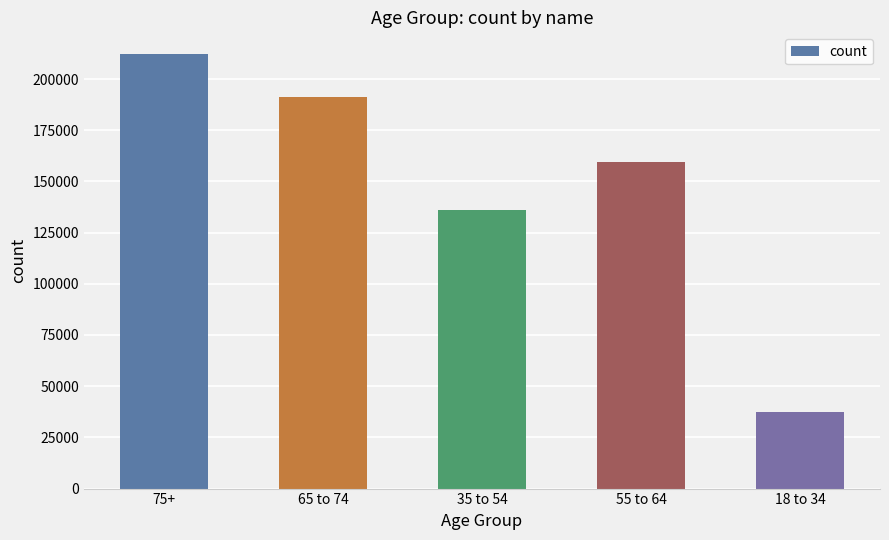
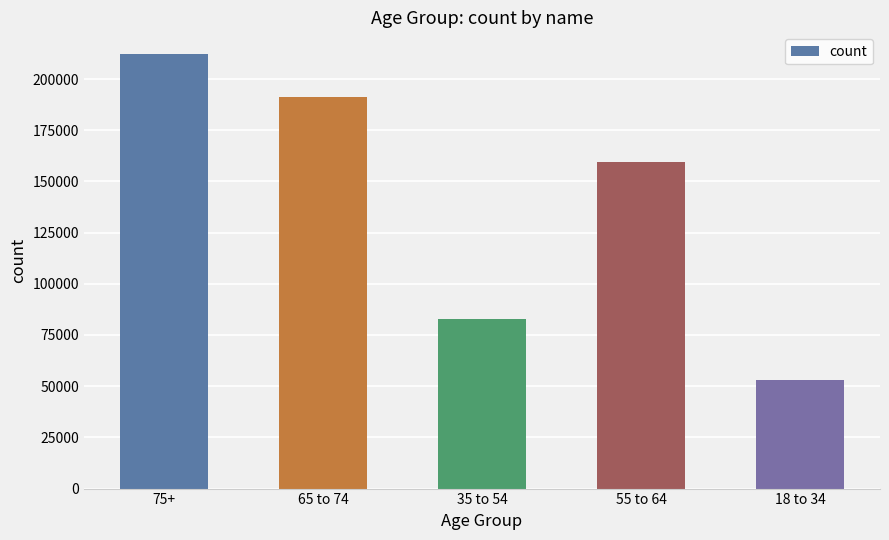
35 to 54: 136000 -> 83000
18 to 34: 37000 -> 53000
